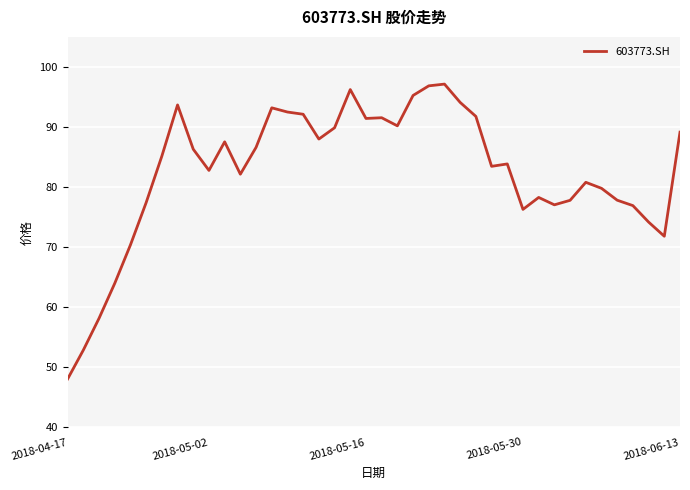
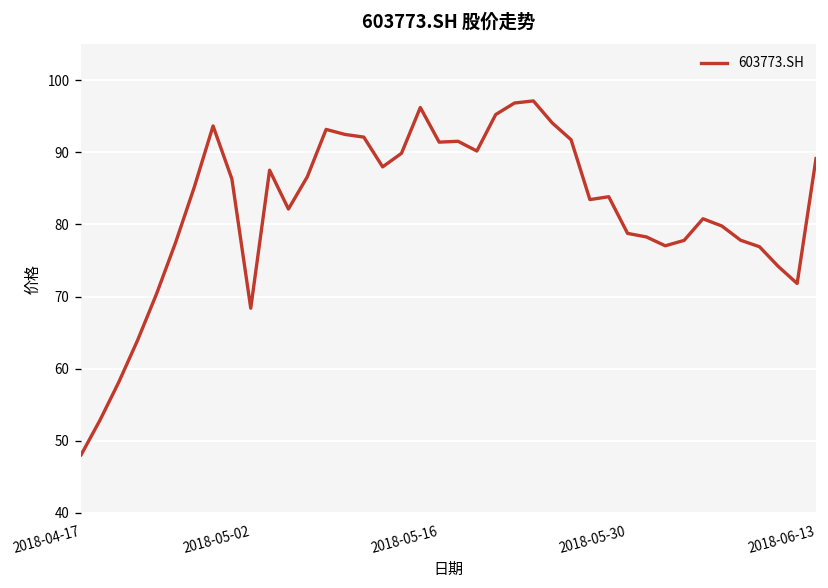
2018-05-02: 83 -> 68
2018-05-30: 76 -> 79
